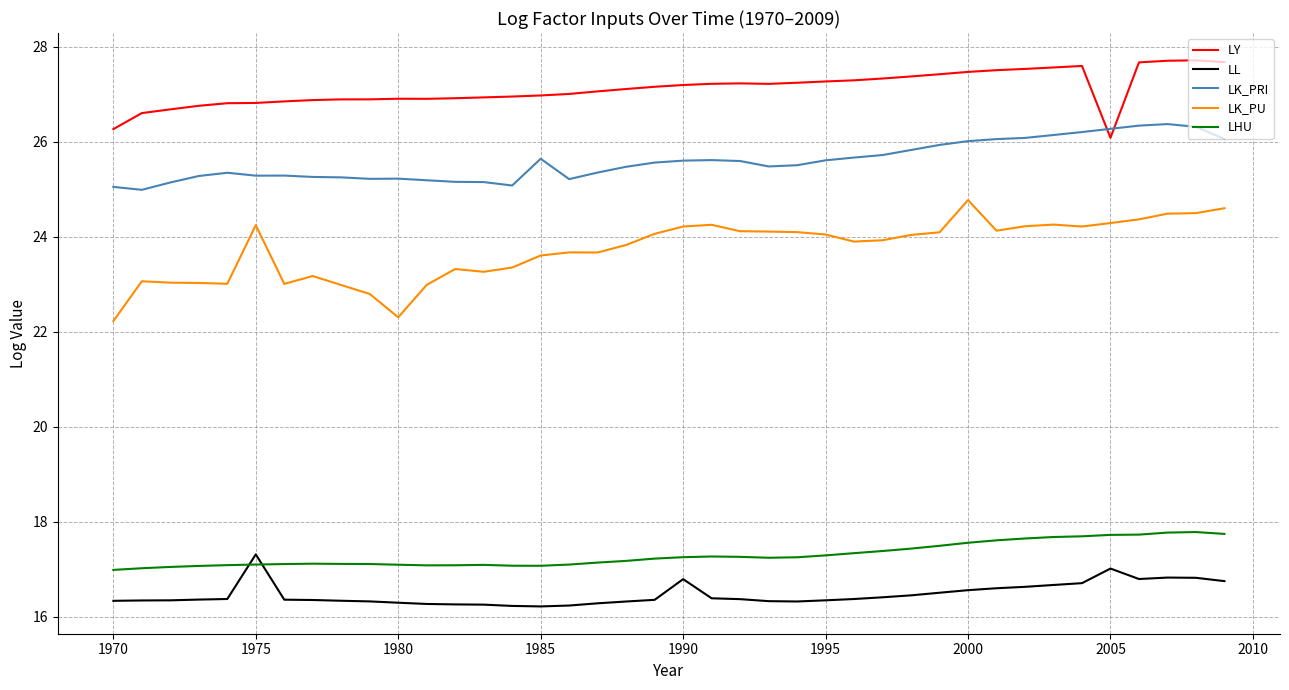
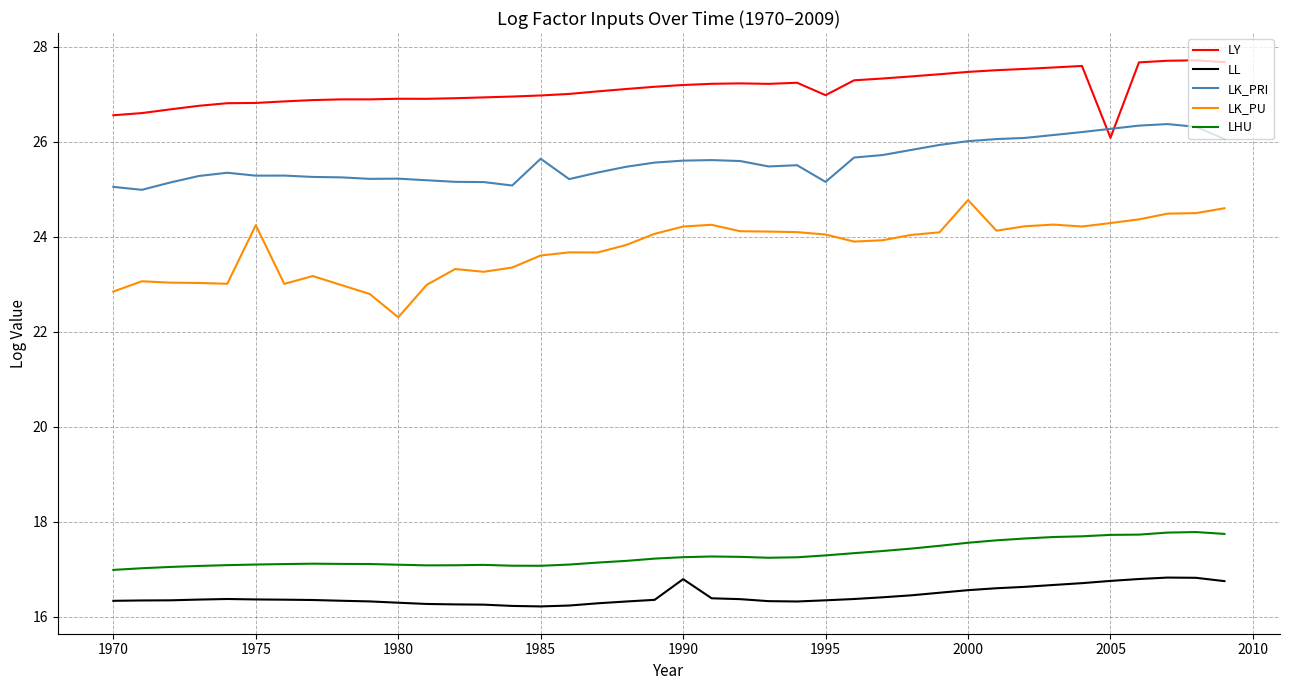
LY, 1970: 26.3 -> 26.6
LK_PU, 1970: 22.2 -> 22.8
LL, 1975: 17.3 -> 16.4
LY, 1995: 27.3 -> 27.0
LK_PRI, 1995: 25.6 -> 25.2
LL, 2005: 17.0 -> 16.8
